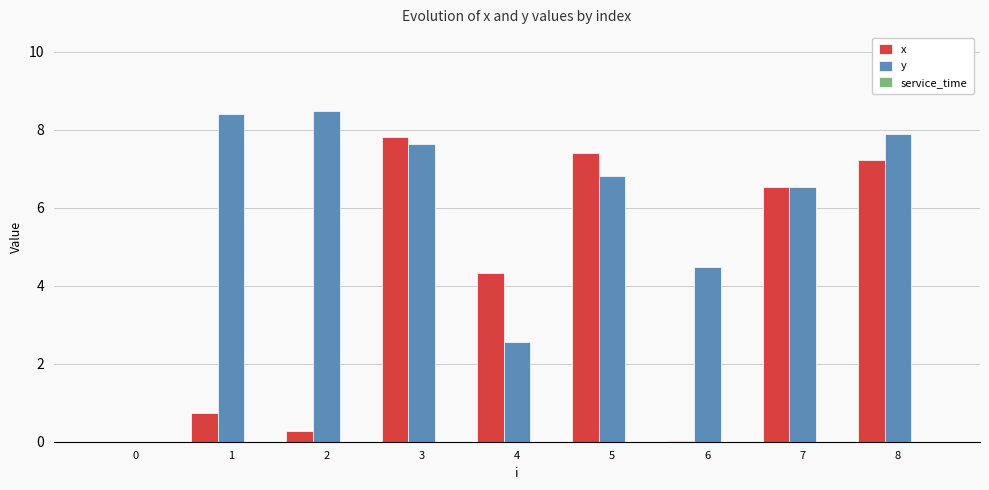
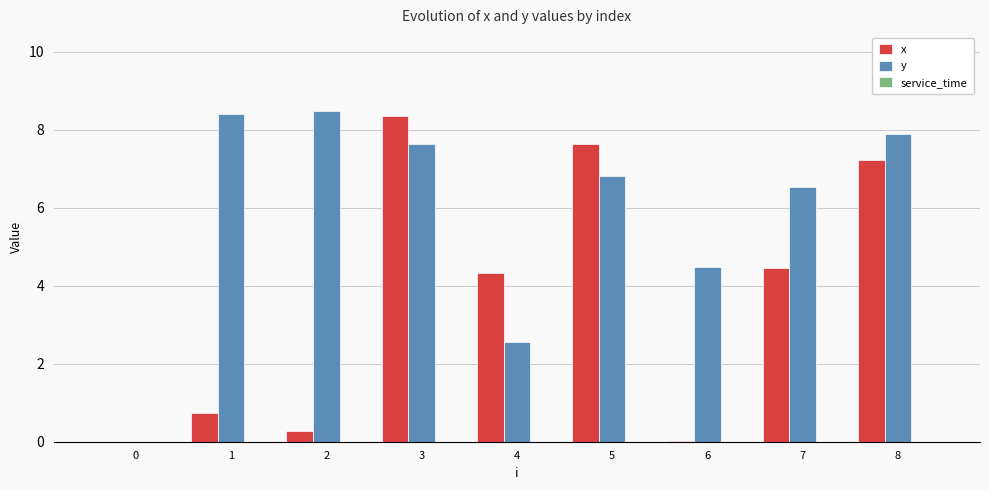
x, 3: 7.8 -> 8.4
x, 5: 7.4 -> 7.6
x, 7: 6.5 -> 4.5
